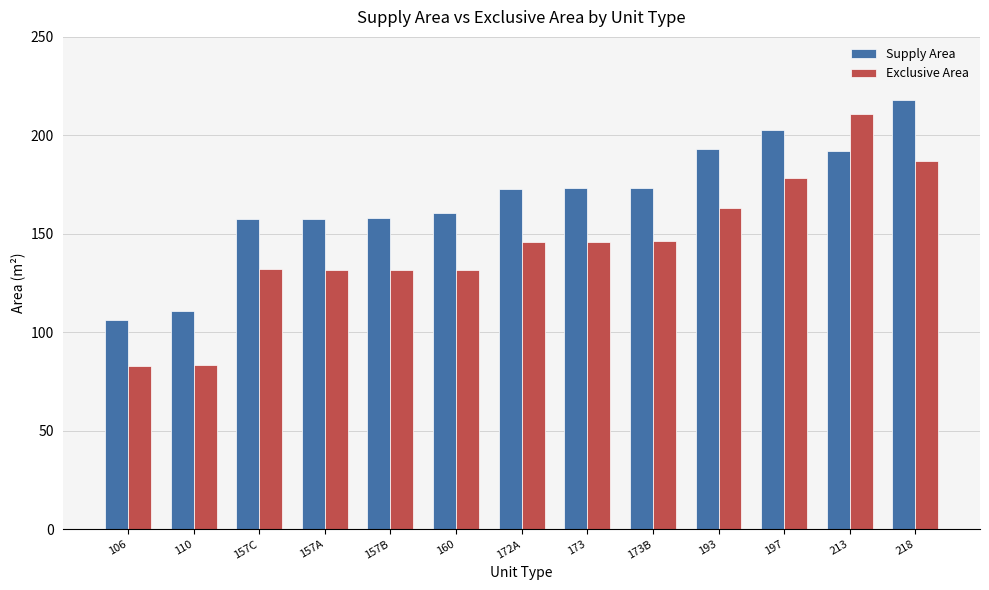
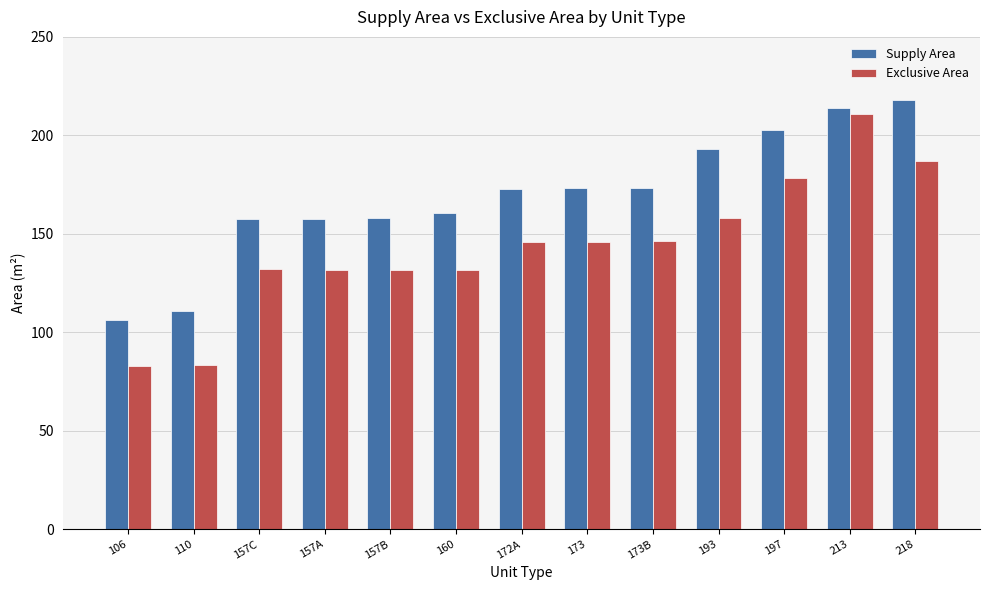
Exclusive Area, 193: 163 -> 158
Supply Area, 213: 192 -> 214
